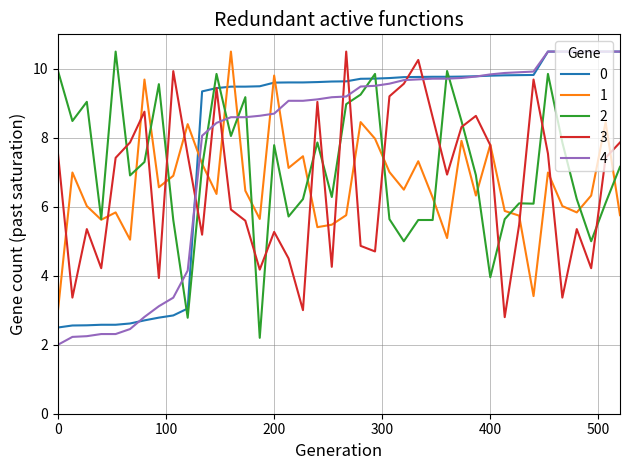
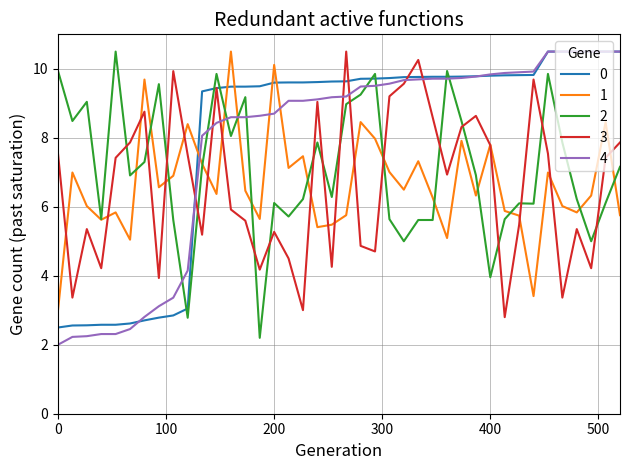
1, 200: 9.8 -> 10.1
2, 200: 7.8 -> 6.1
